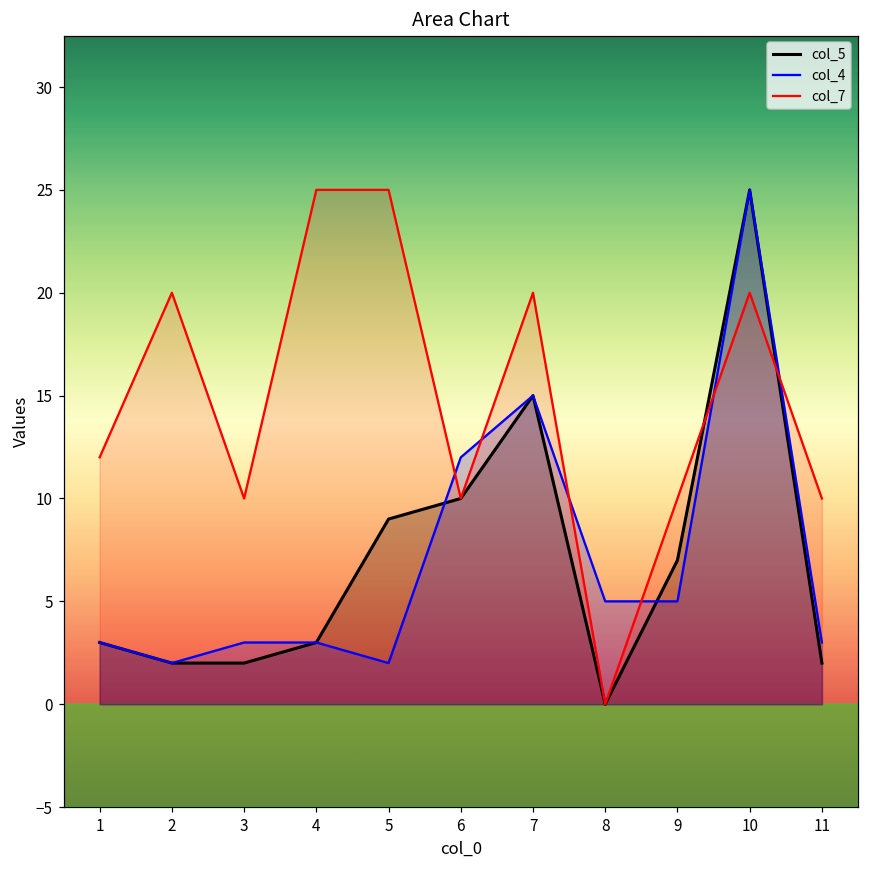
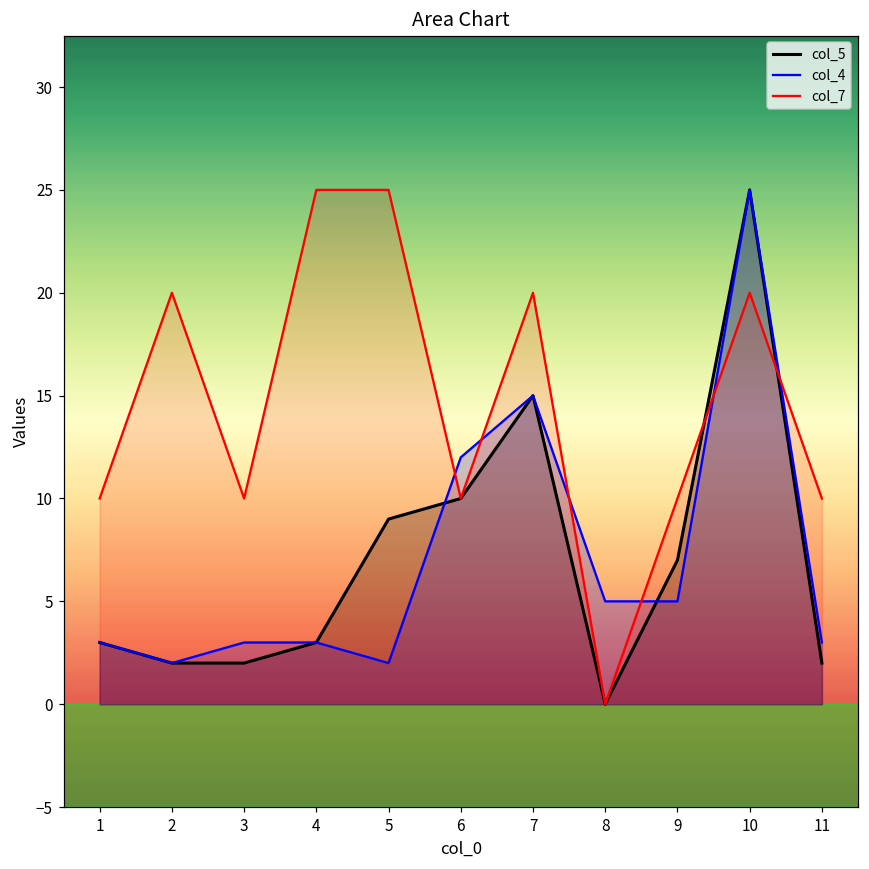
col_7, 1: 12 -> 10
